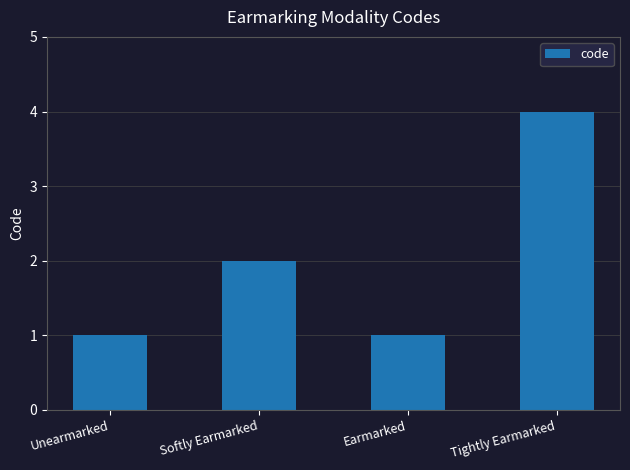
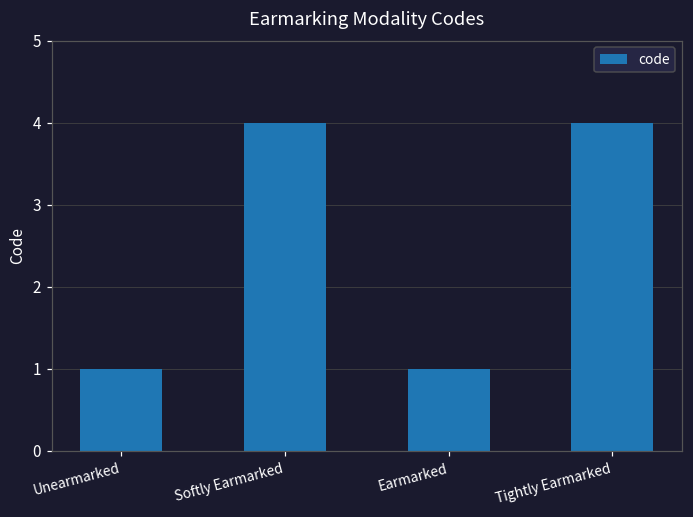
Softly Earmarked: 2 -> 4
